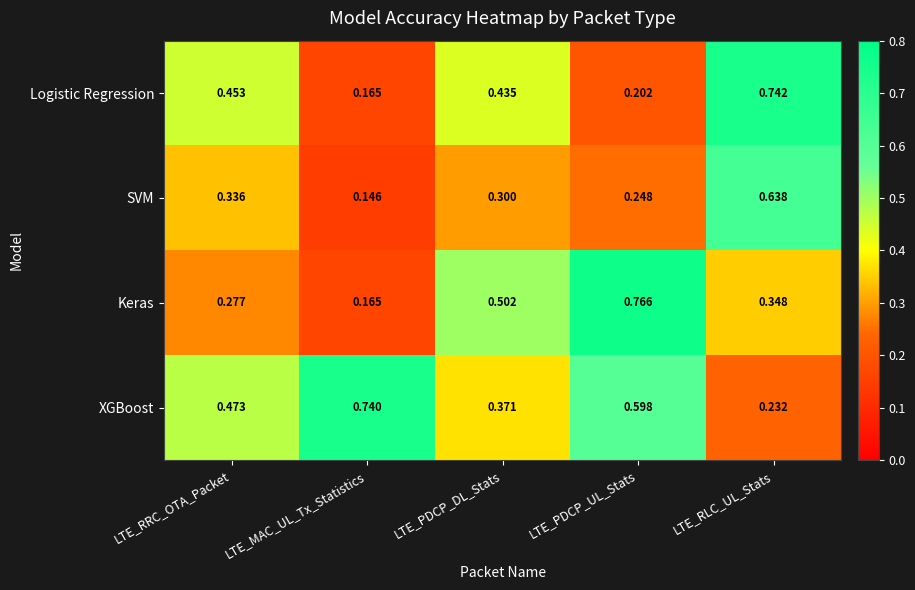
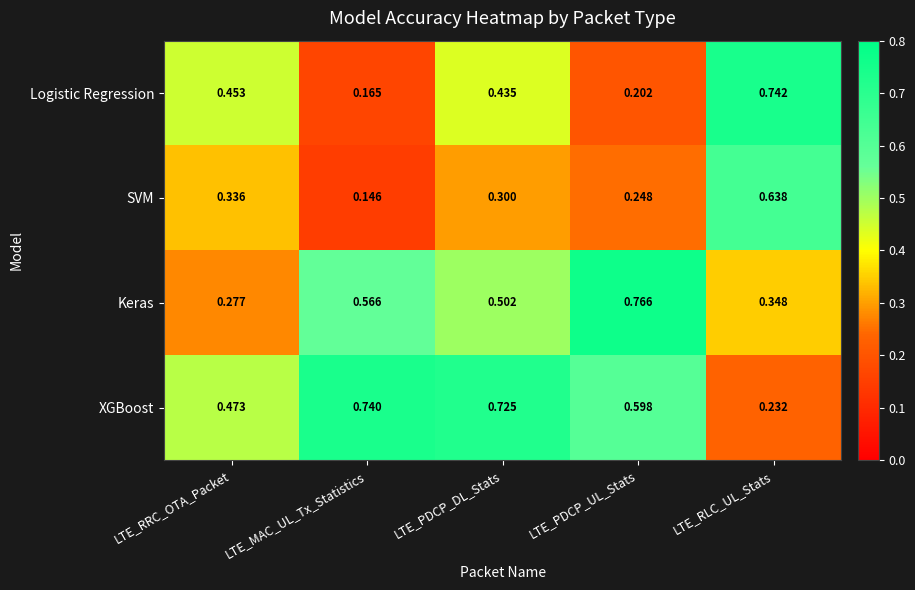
Keras, LTE_MAC_UL_Tx_Statistics: 0.165 -> 0.566
XGBoost, LTE_PDCP_DL_Stats: 0.371 -> 0.725
